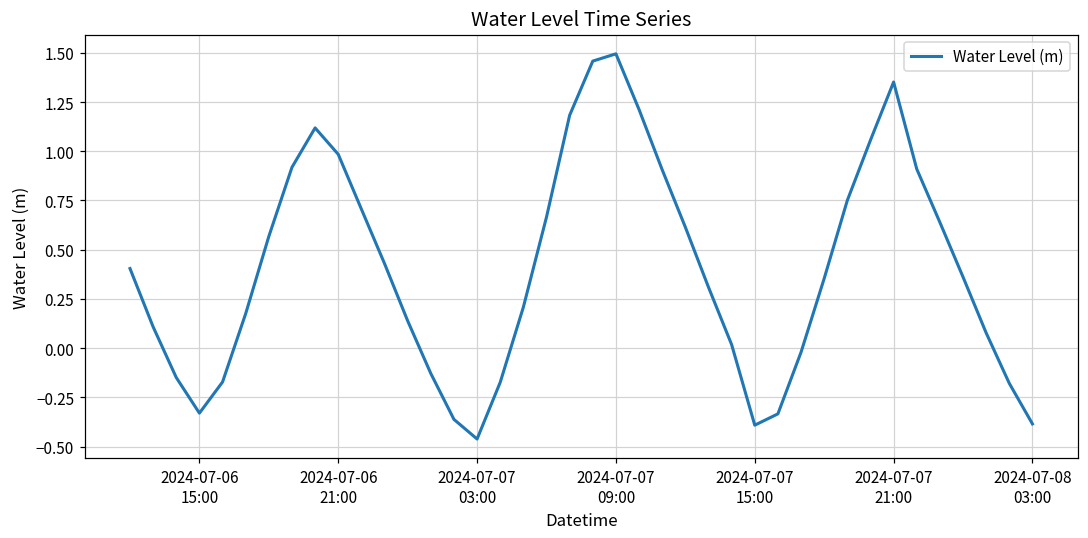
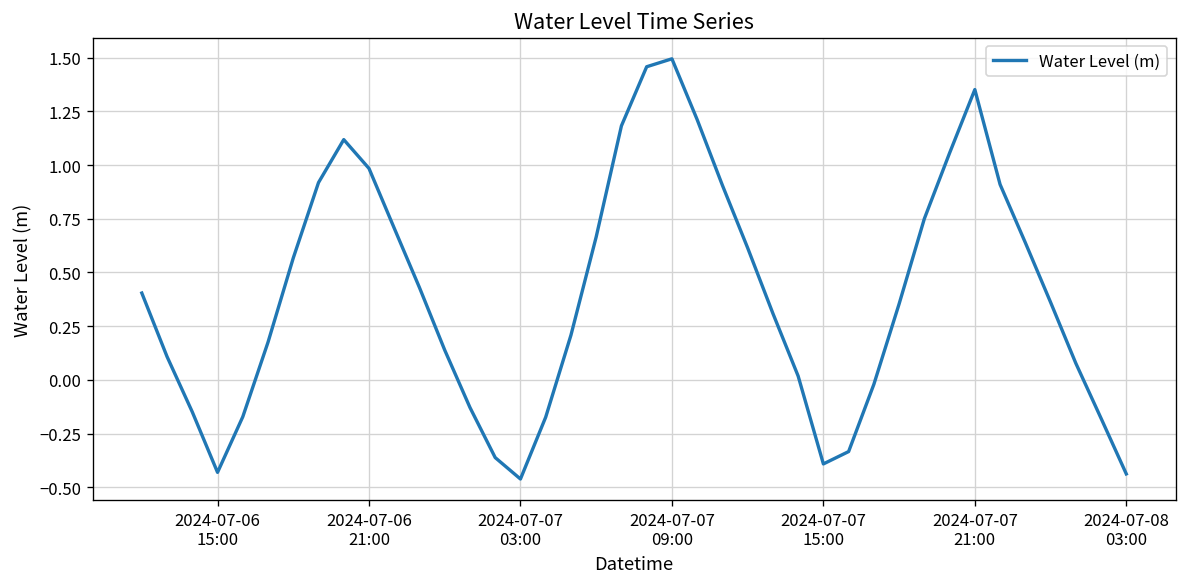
2024-07-06 15:00: -0.33 -> -0.43
2024-07-08 03:00: -0.38 -> -0.44
